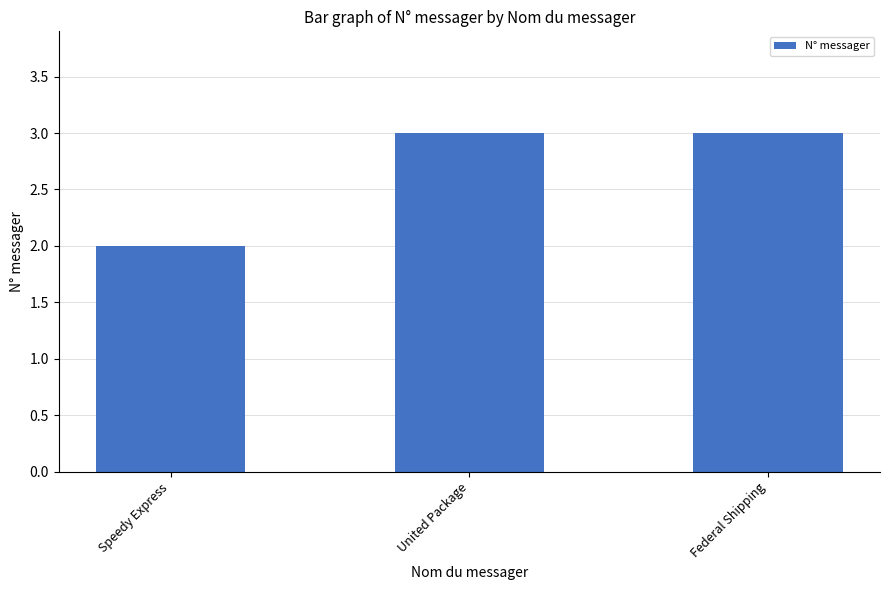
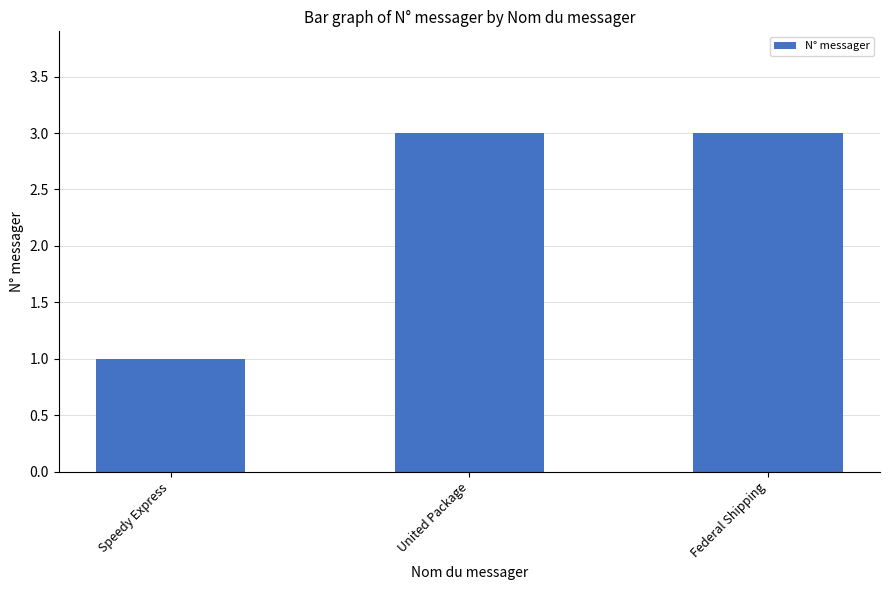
Speedy Express: 2 -> 1
